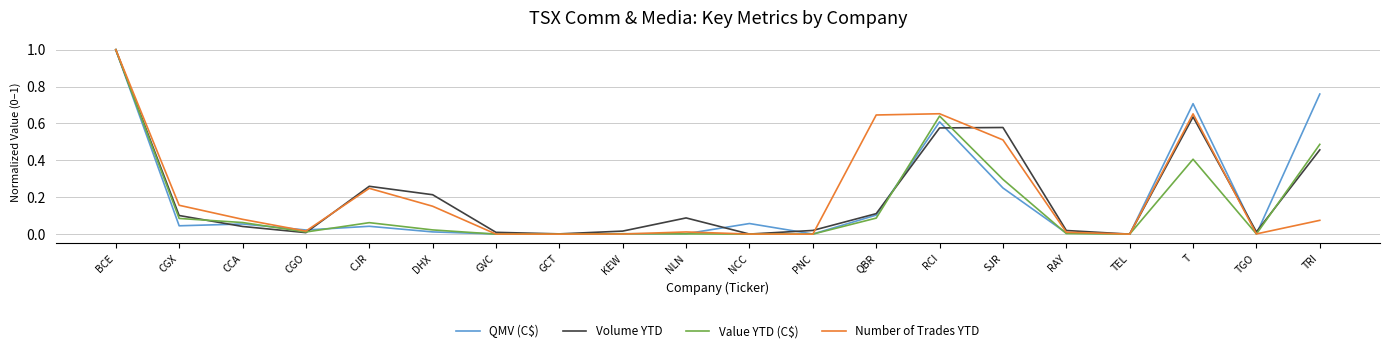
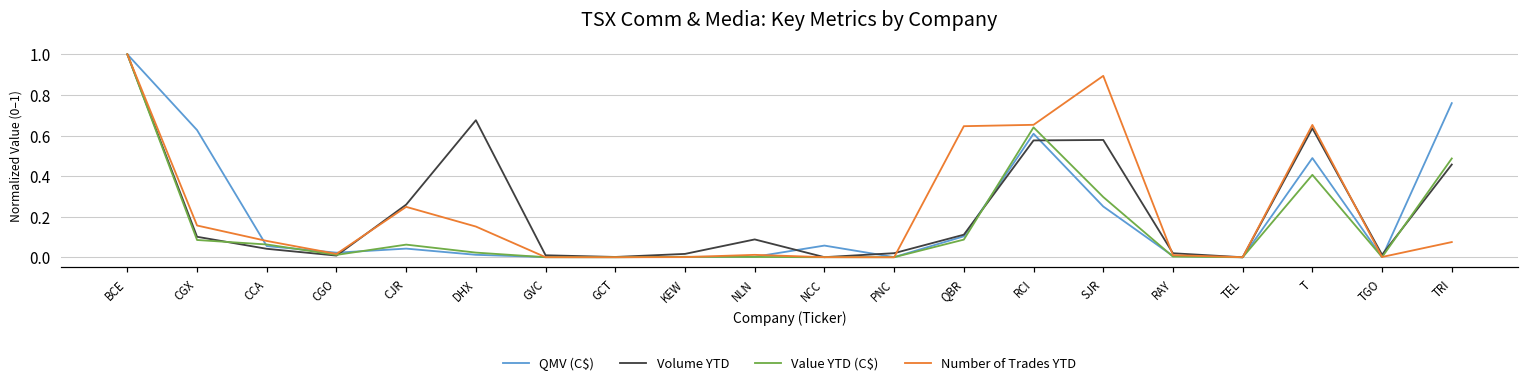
QMV (C$), CGX: 0.05 -> 0.63
Volume YTD, DHX: 0.21 -> 0.68
Number of Trades YTD, SJR: 0.51 -> 0.89
QMV (C$), T: 0.71 -> 0.49
